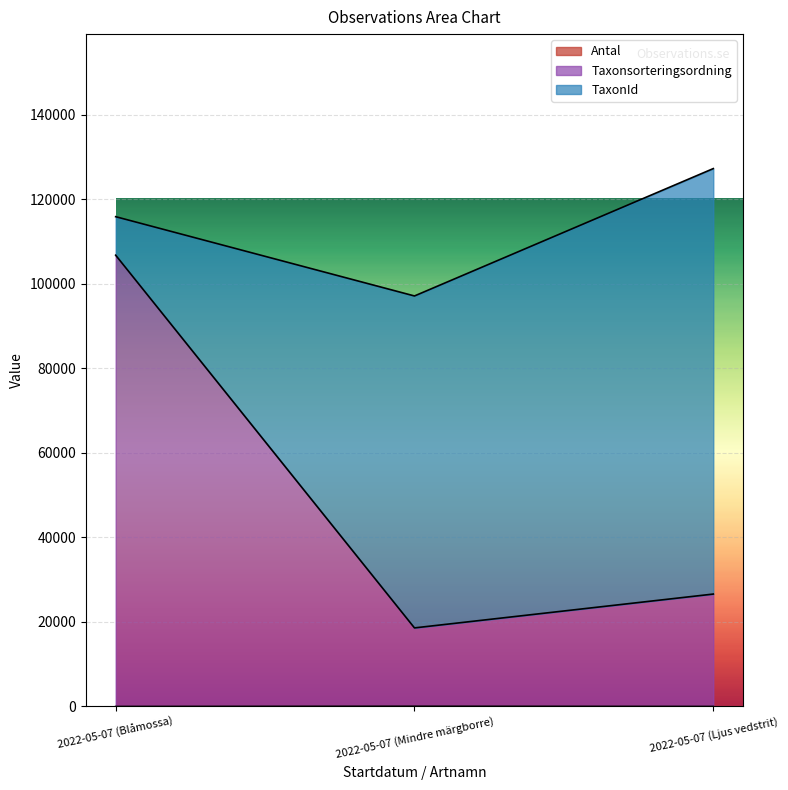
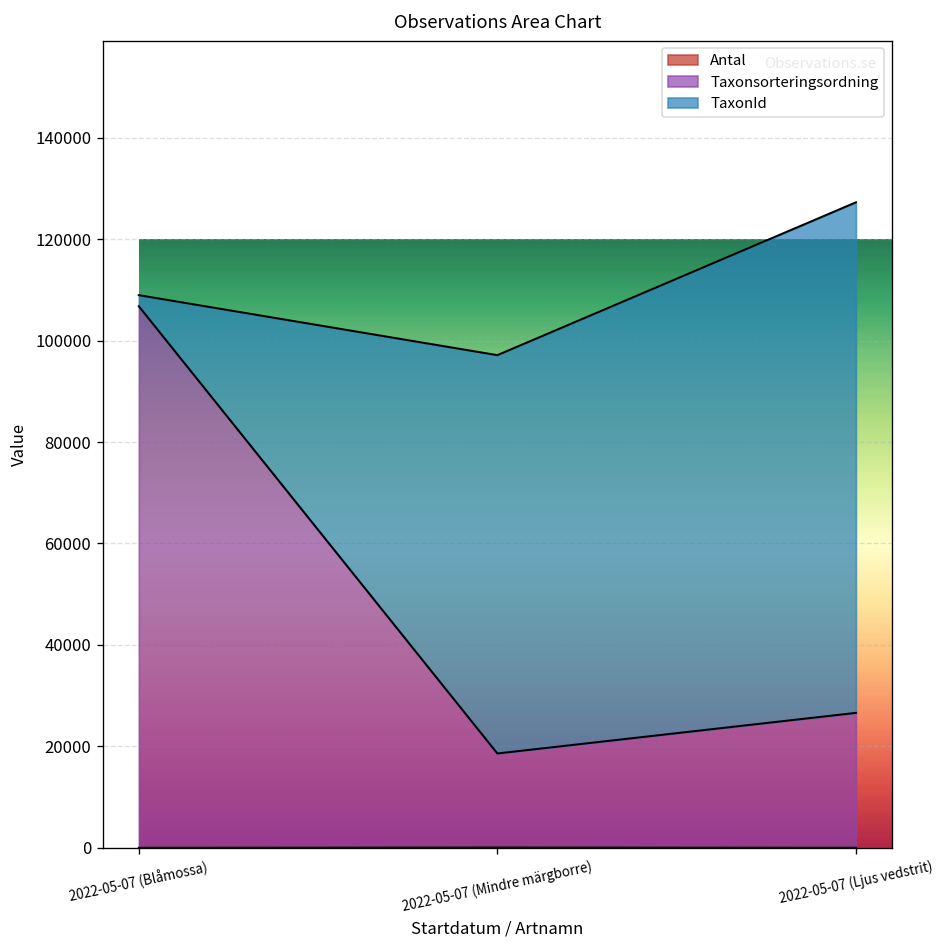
TaxonId, 2022-05-07 (Blåmossa): 9000 -> 2000
